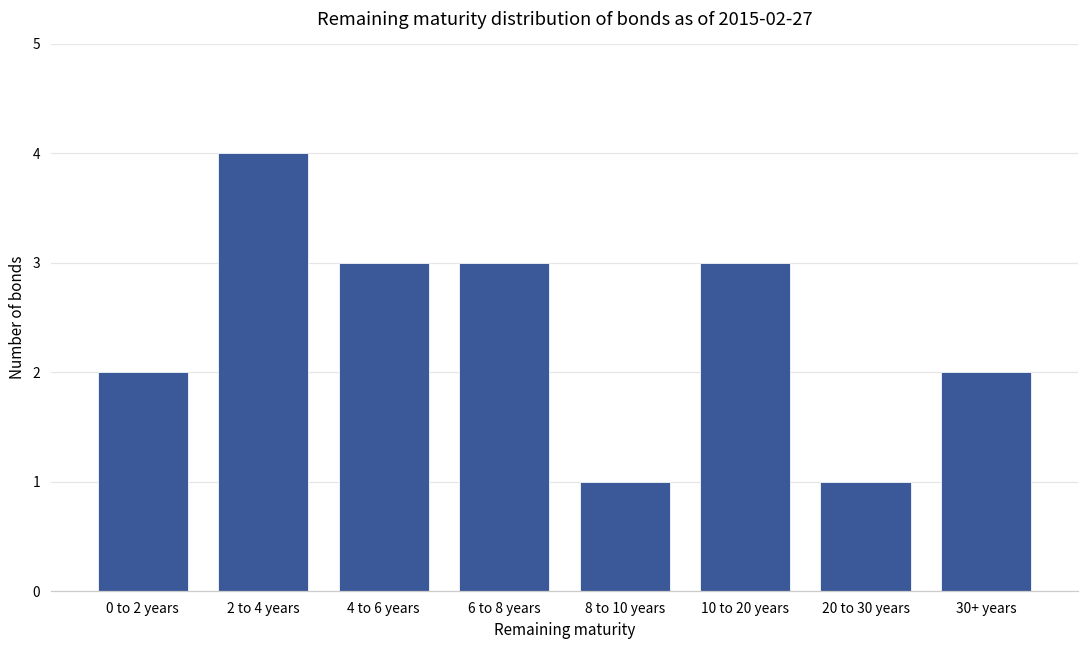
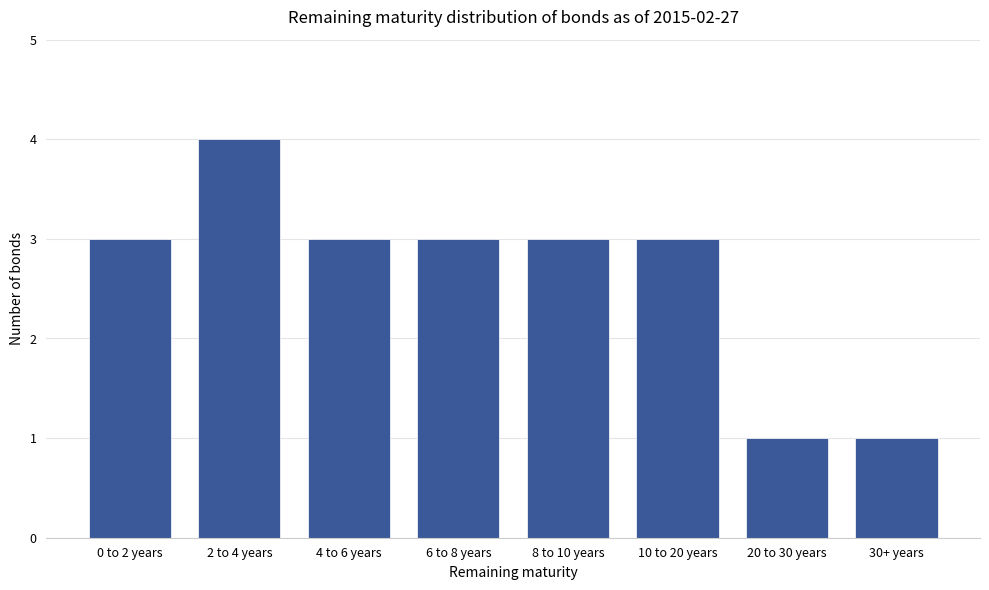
0 to 2 years: 2 -> 3
8 to 10 years: 1 -> 3
30+ years: 2 -> 1
